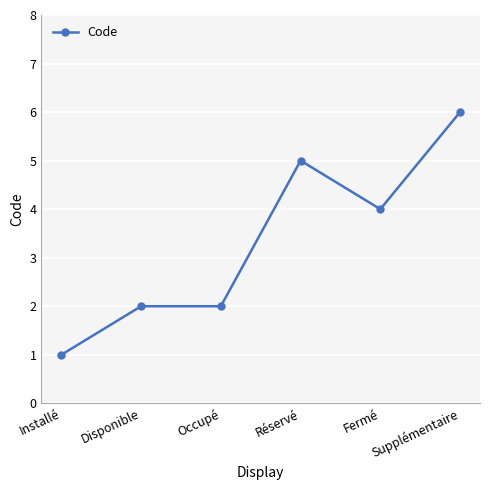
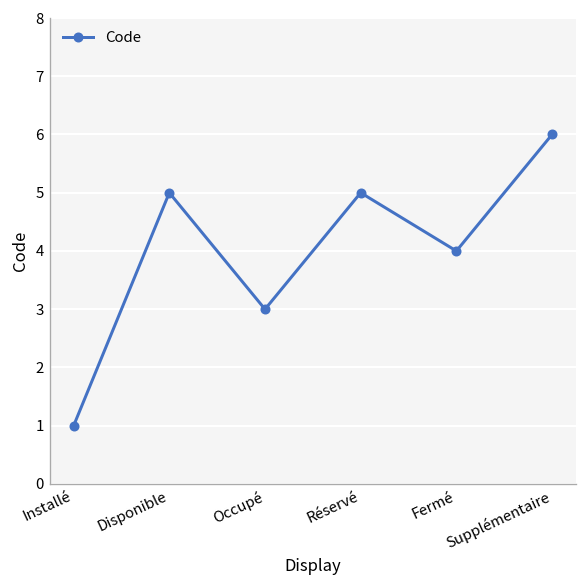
Disponible: 2 -> 5
Occupé: 2 -> 3
